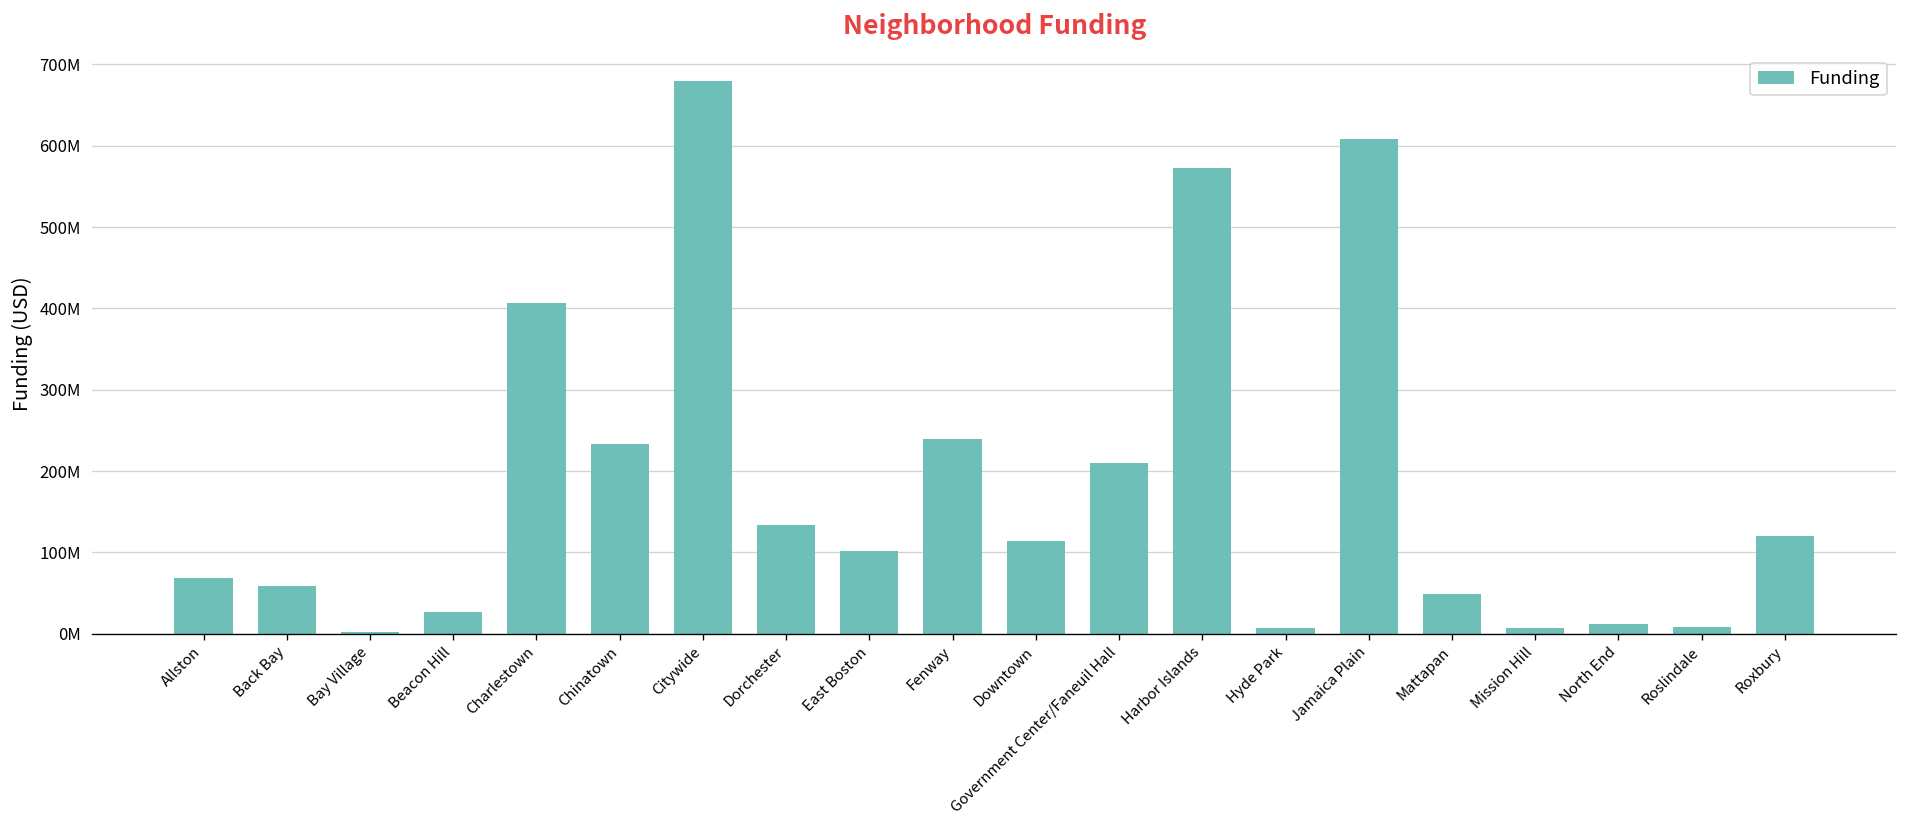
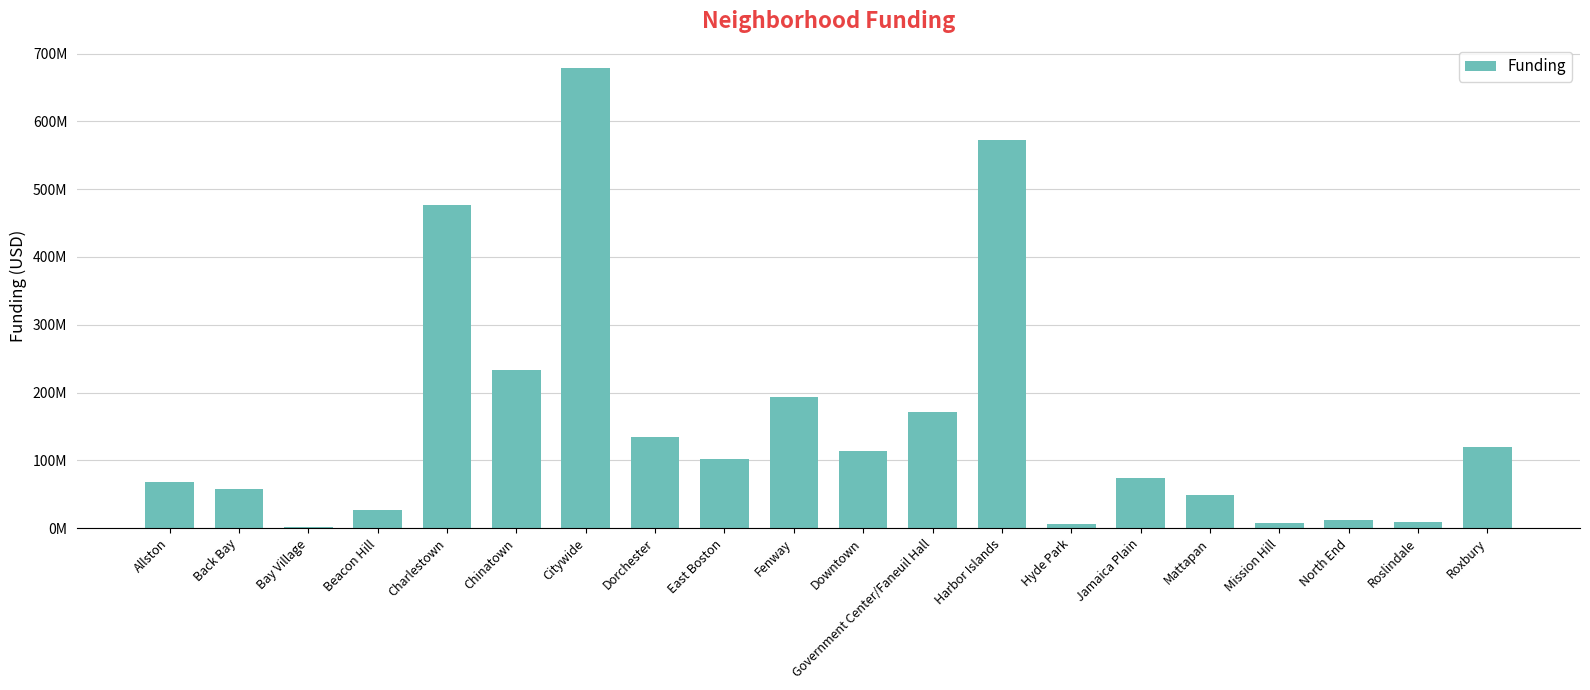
Charlestown: 410000000 -> 480000000
Fenway: 240000000 -> 190000000
Government Center/Faneuil Hall: 210000000 -> 170000000
Jamaica Plain: 610000000 -> 70000000
